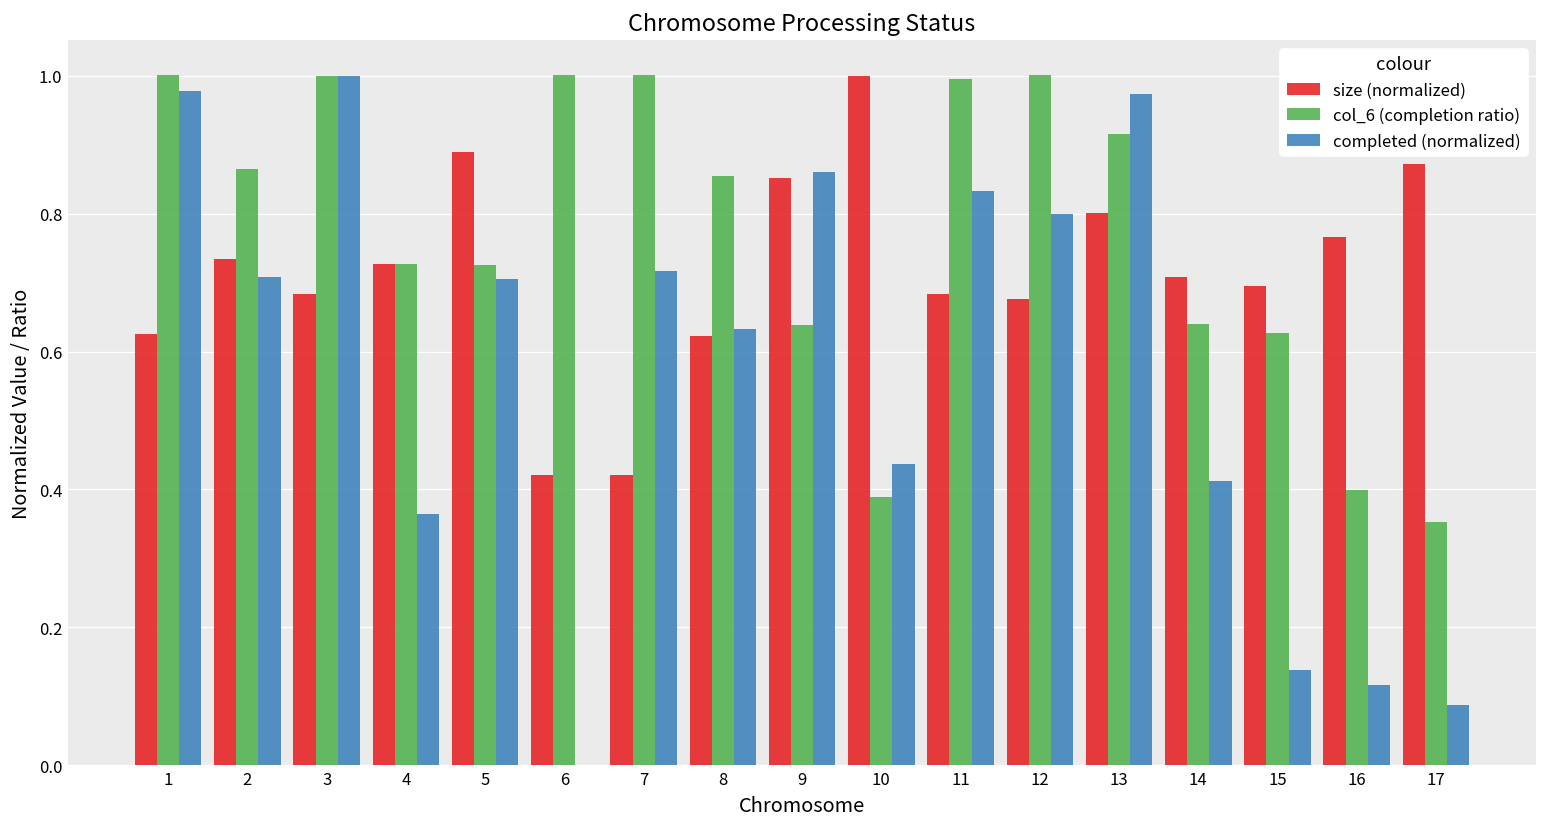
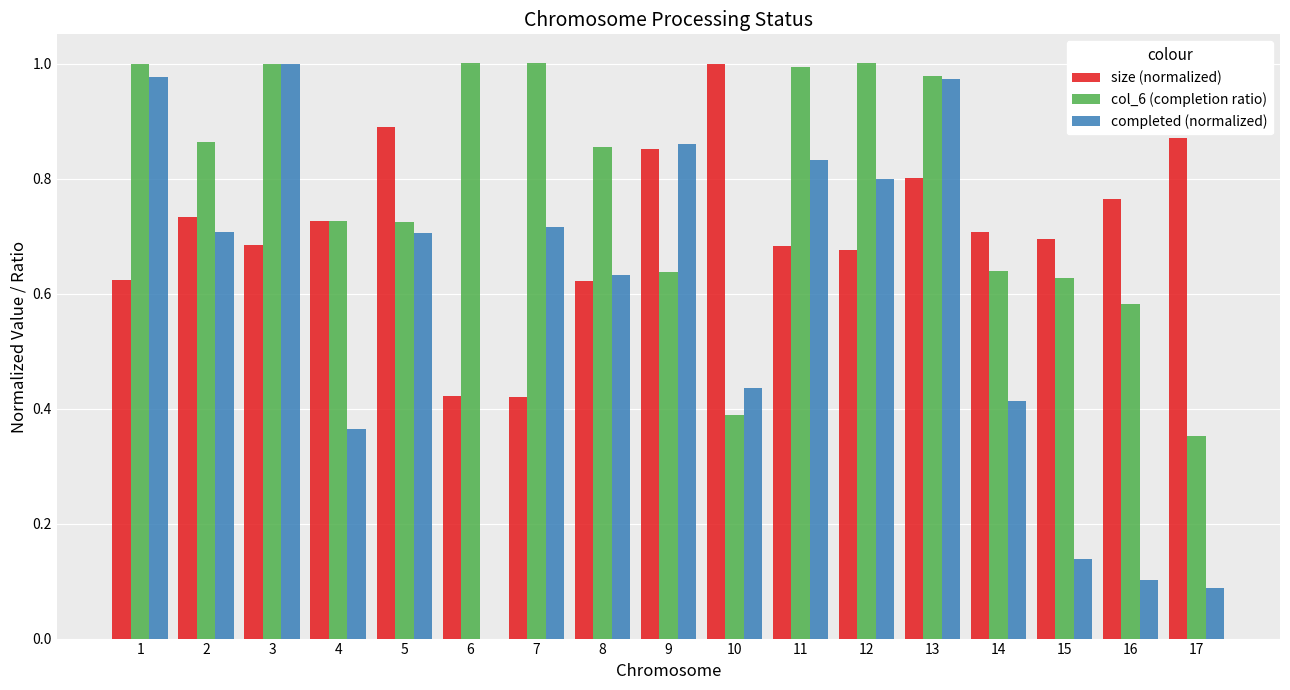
col_6 (completion ratio), 13: 0.92 -> 0.98
col_6 (completion ratio), 16: 0.40 -> 0.58
completed (normalized), 16: 0.12 -> 0.10
